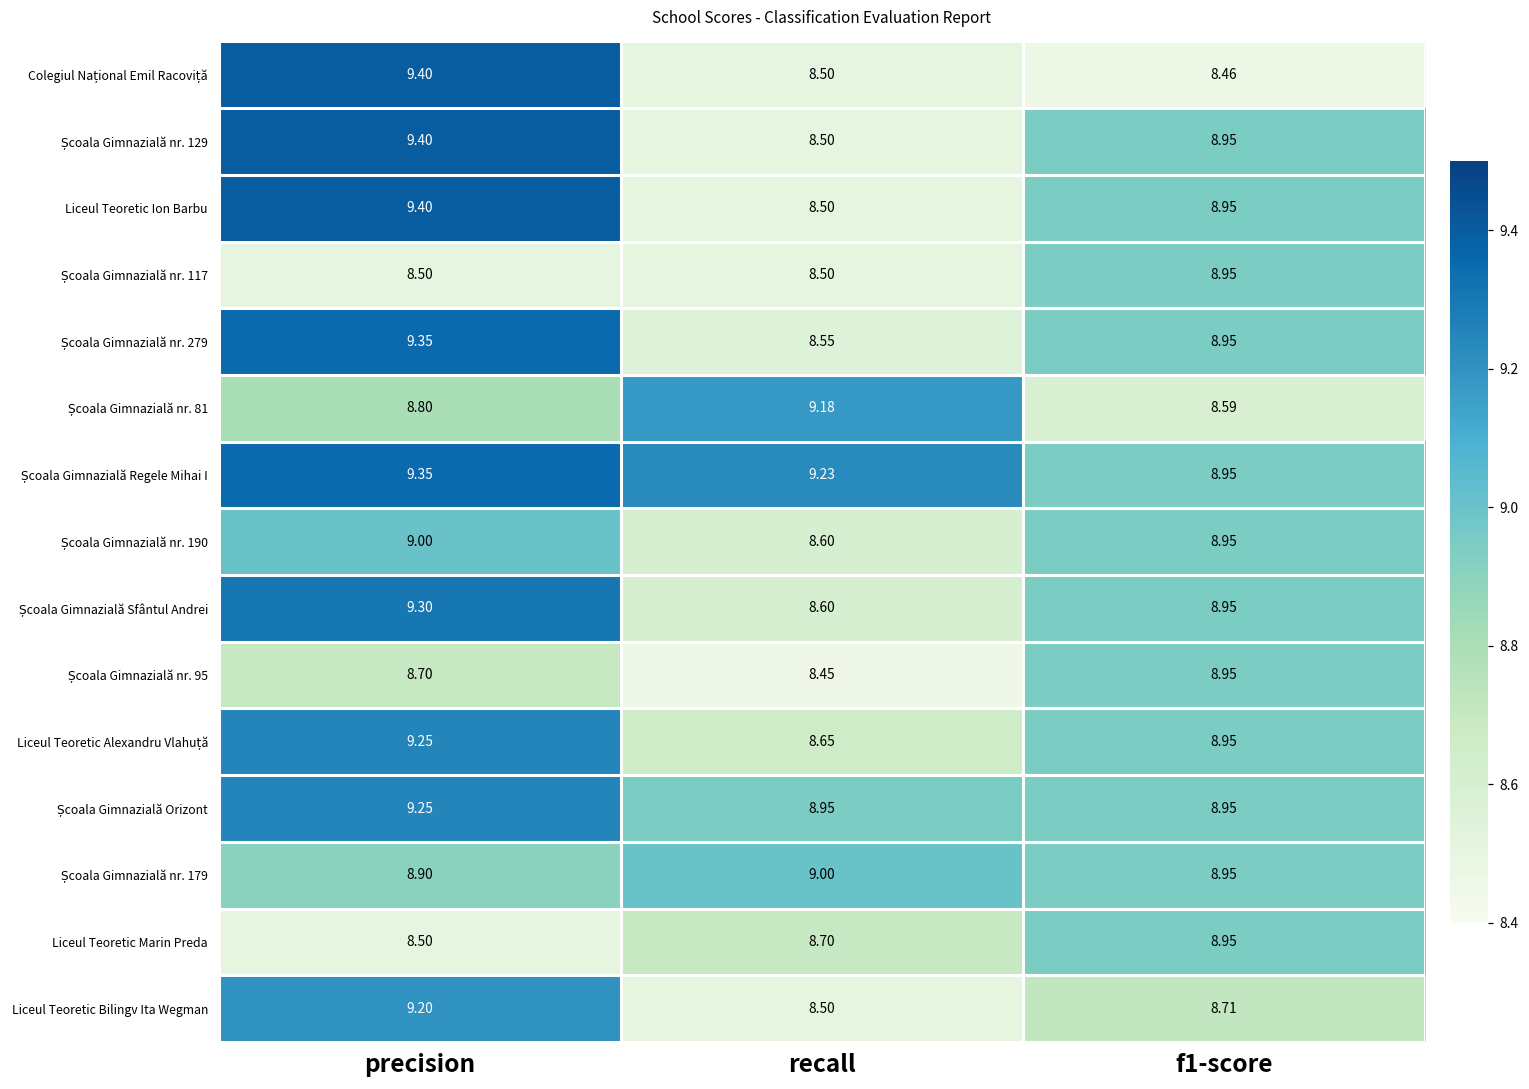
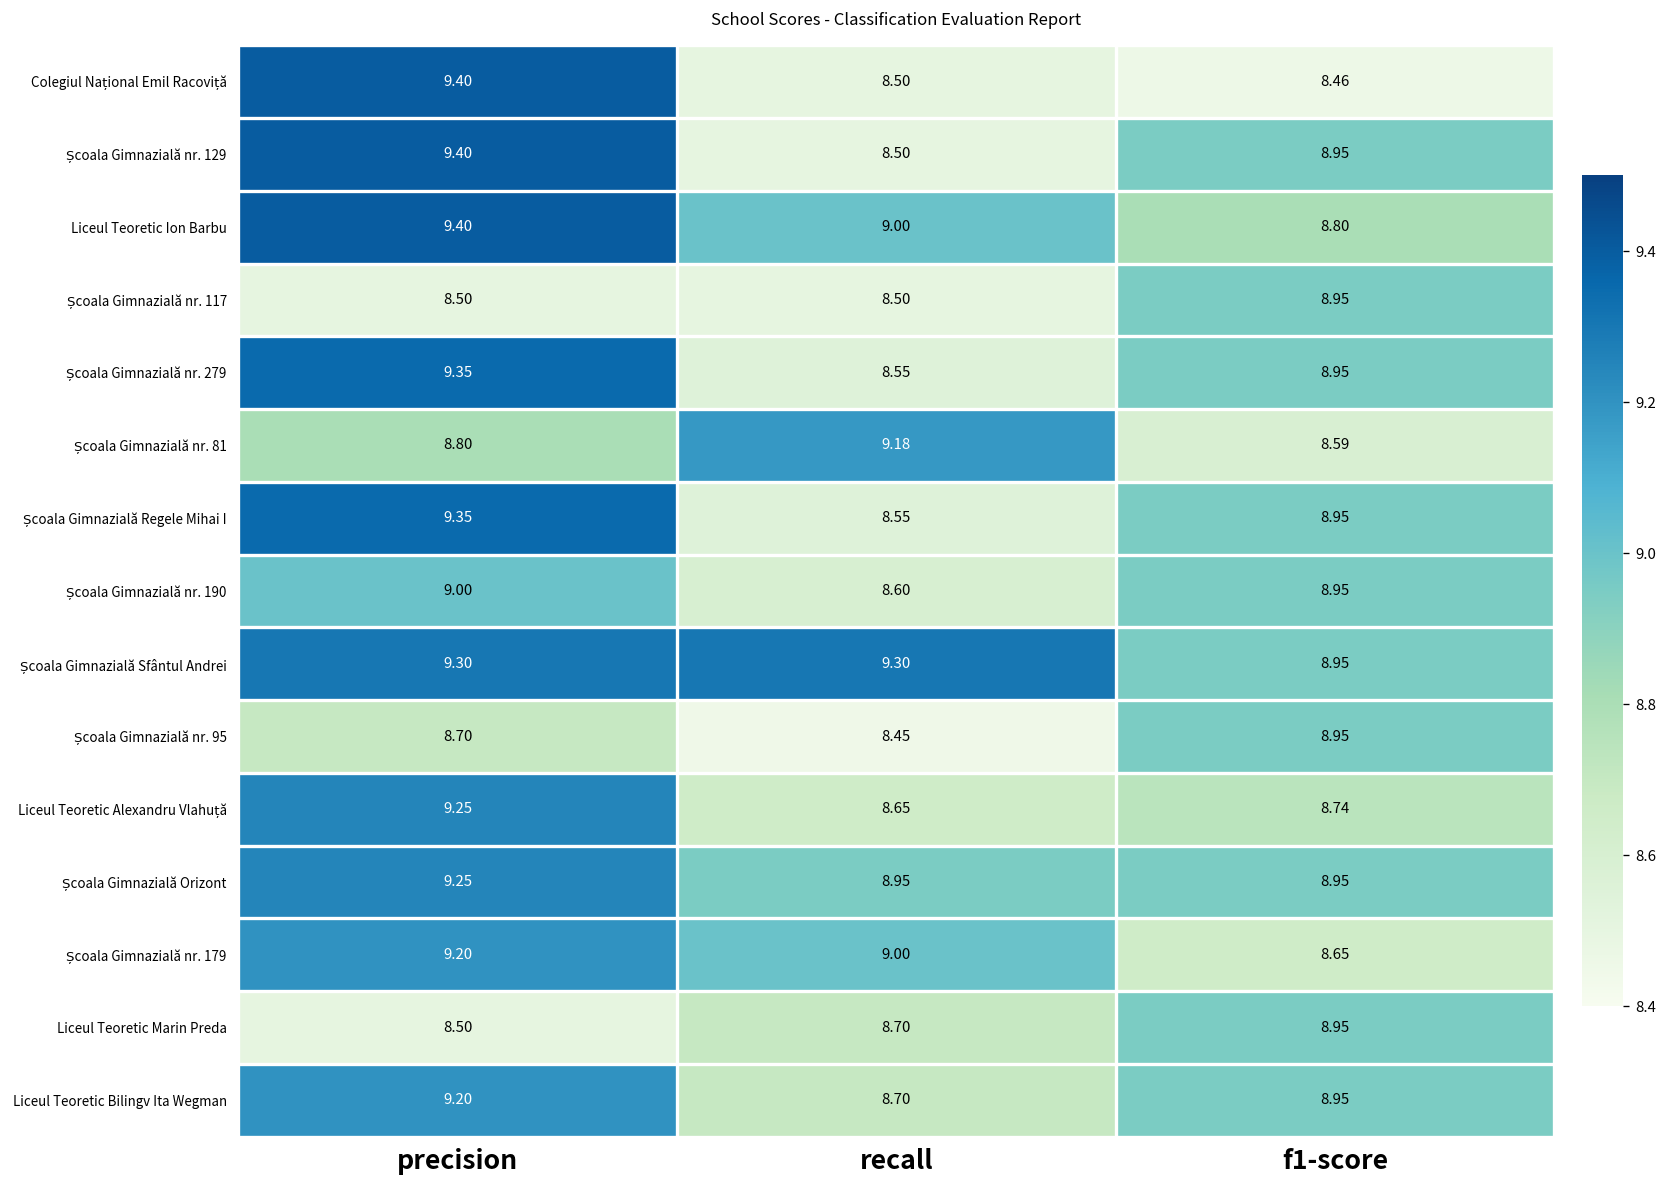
Liceul Teoretic Ion Barbu, recall: 8.50 -> 9.00
Liceul Teoretic Ion Barbu, f1-score: 8.95 -> 8.80
Școala Gimnazială Regele Mihai I, recall: 9.23 -> 8.55
Școala Gimnazială Sfântul Andrei, recall: 8.60 -> 9.30
Liceul Teoretic Alexandru Vlahuță, f1-score: 8.95 -> 8.74
Școala Gimnazială nr. 179, precision: 8.90 -> 9.20
Școala Gimnazială nr. 179, f1-score: 8.95 -> 8.65
Liceul Teoretic Bilingv Ita Wegman, recall: 8.50 -> 8.70
Liceul Teoretic Bilingv Ita Wegman, f1-score: 8.71 -> 8.95
